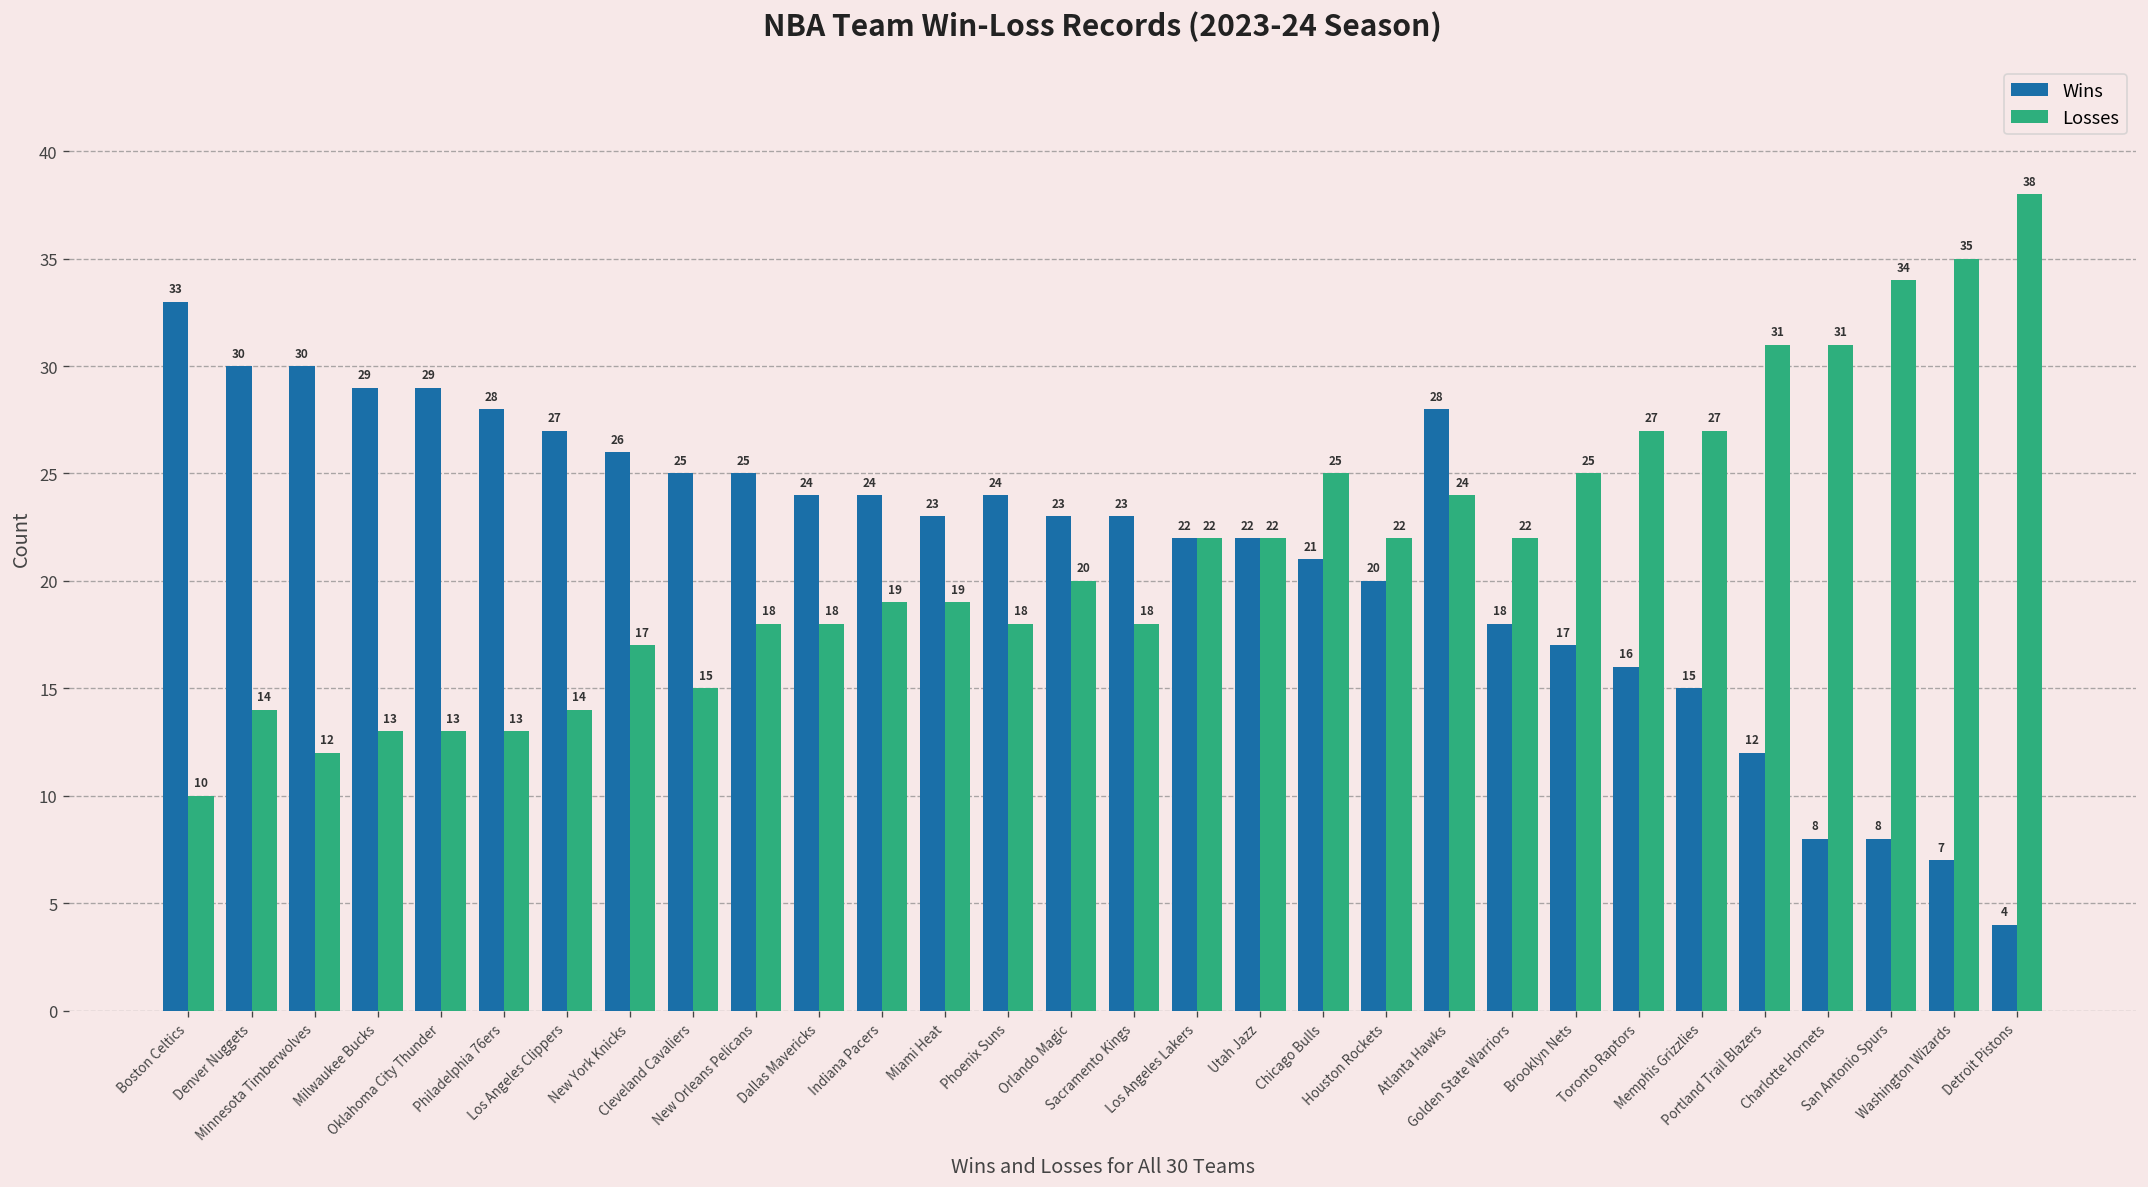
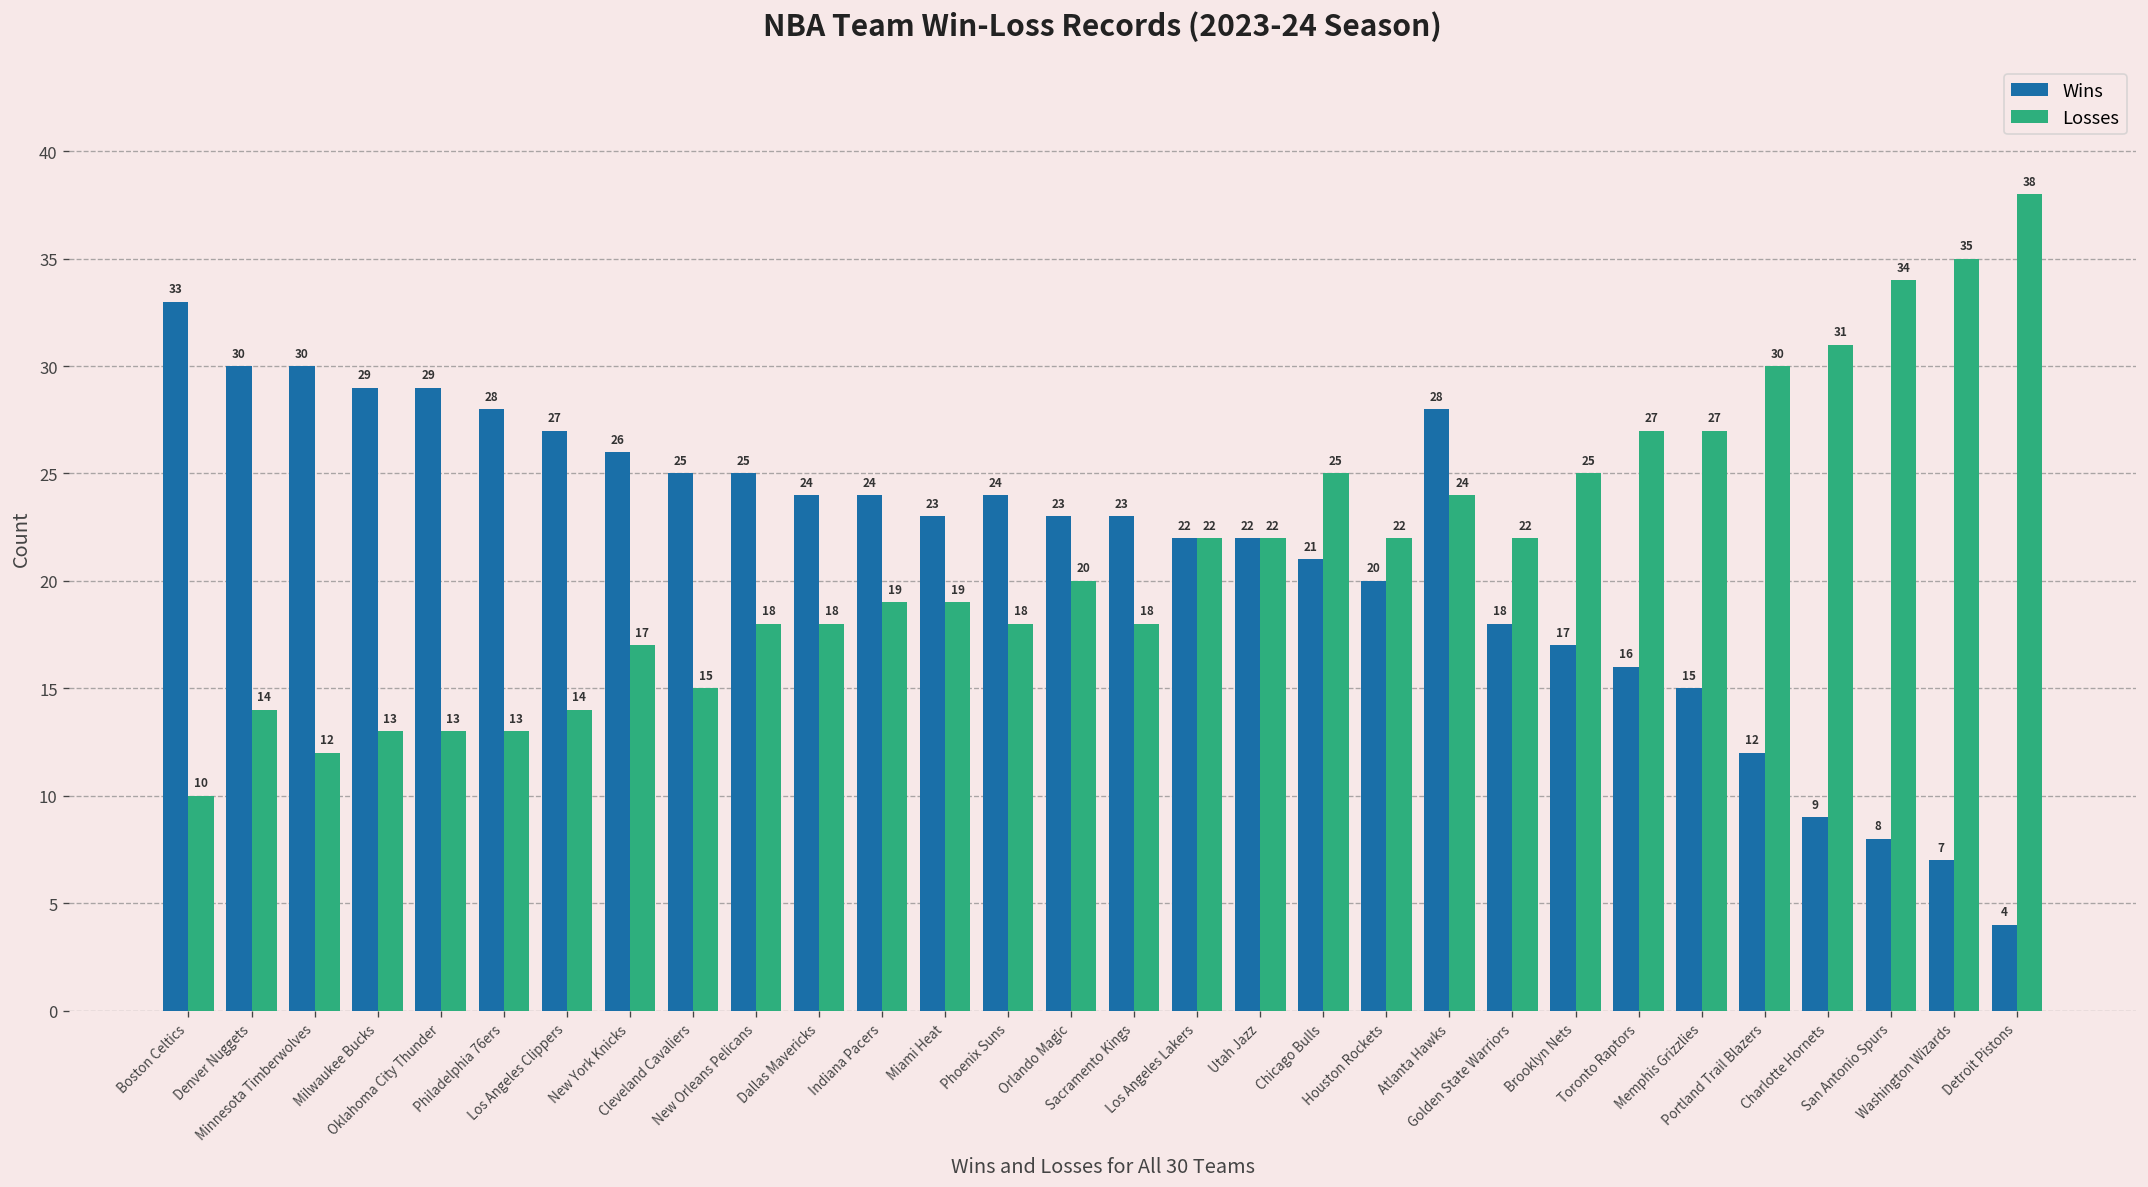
Losses, Portland Trail Blazers: 31 -> 30
Wins, Charlotte Hornets: 8 -> 9
